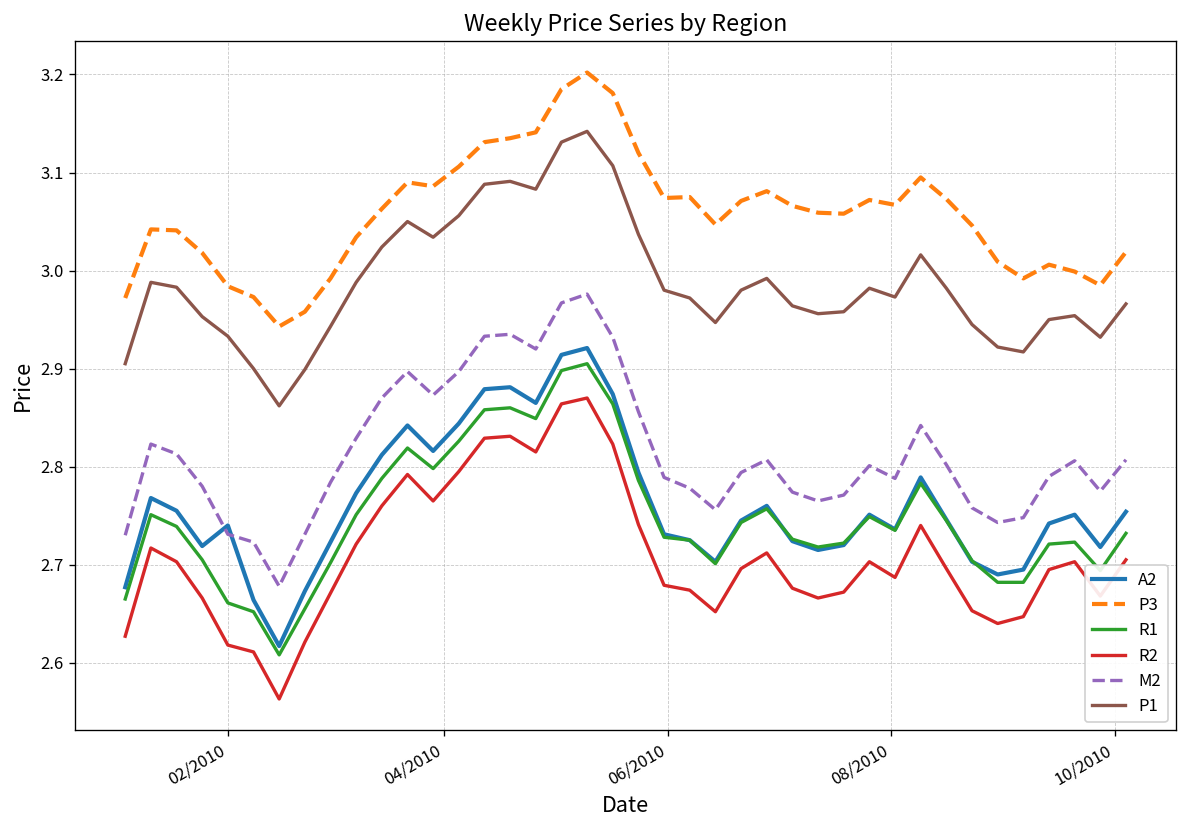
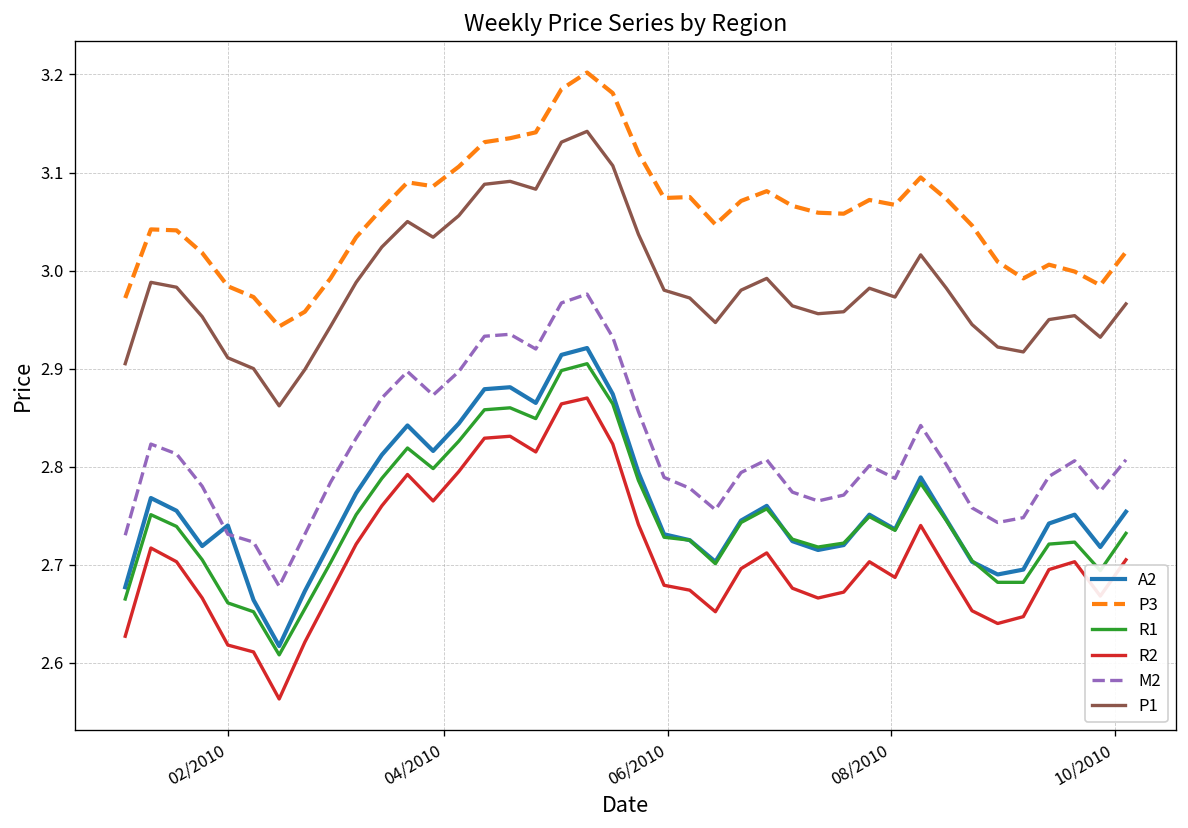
P1, 02/2010: 2.93 -> 2.91
